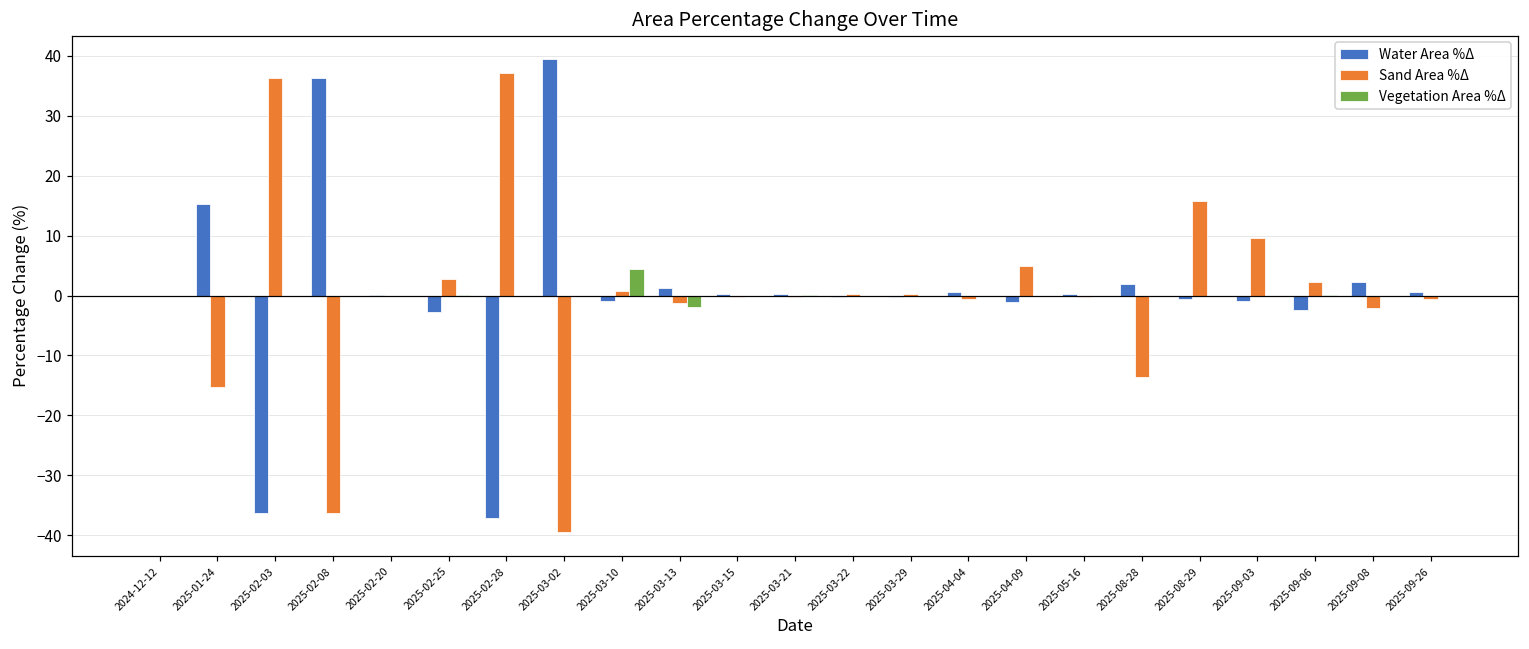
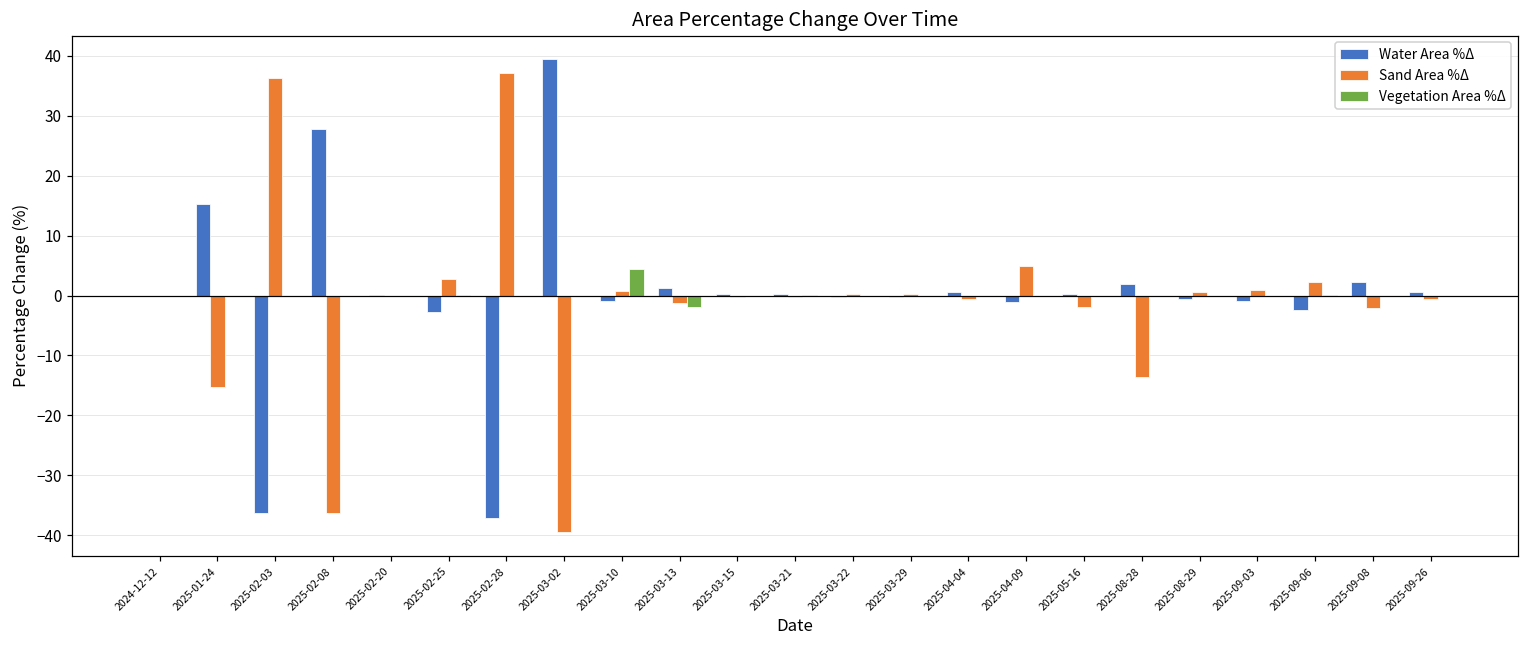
Water Area %Δ, 2025-02-08: 36 -> 28
Sand Area %Δ, 2025-05-16: 0 -> -2
Sand Area %Δ, 2025-08-29: 16 -> 1
Sand Area %Δ, 2025-09-03: 10 -> 1
